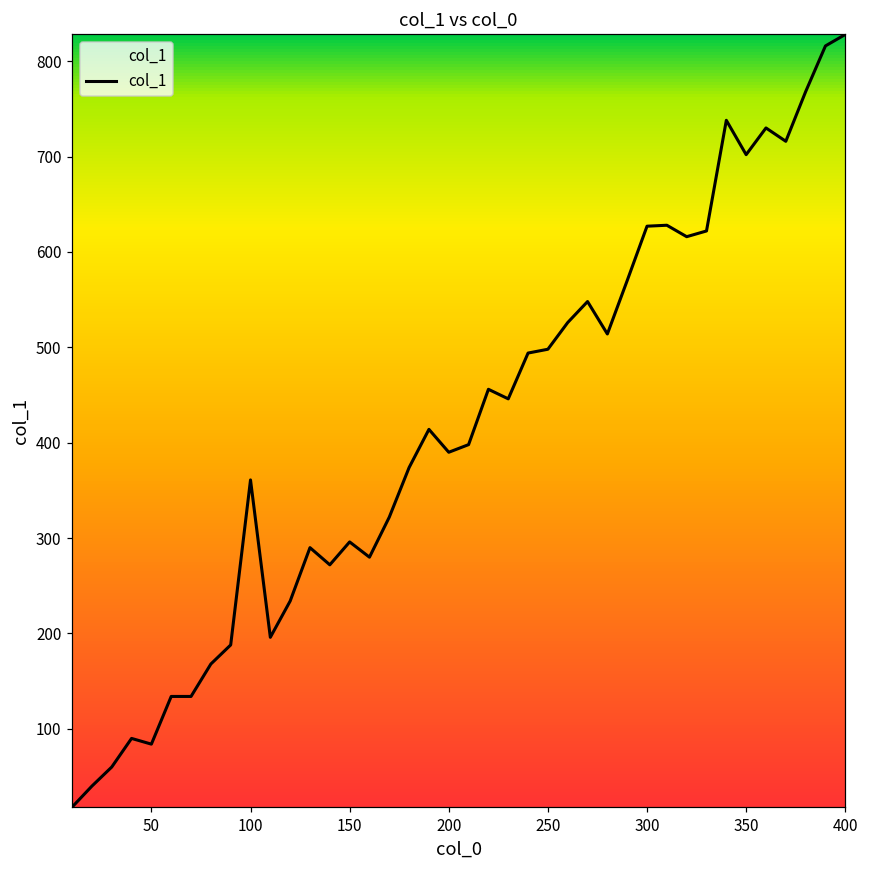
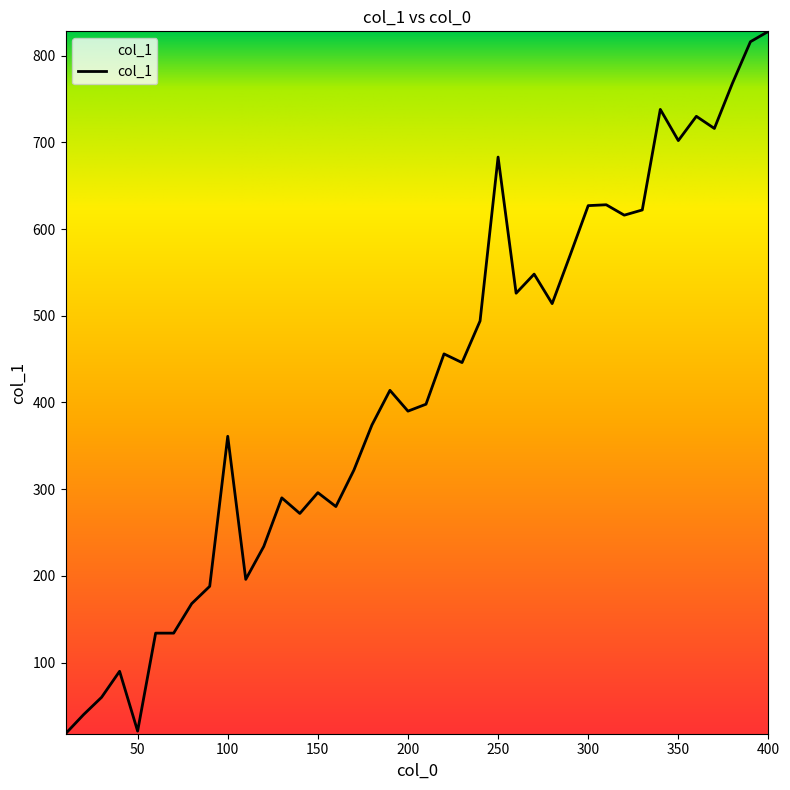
50: 80 -> 20
250: 500 -> 680
